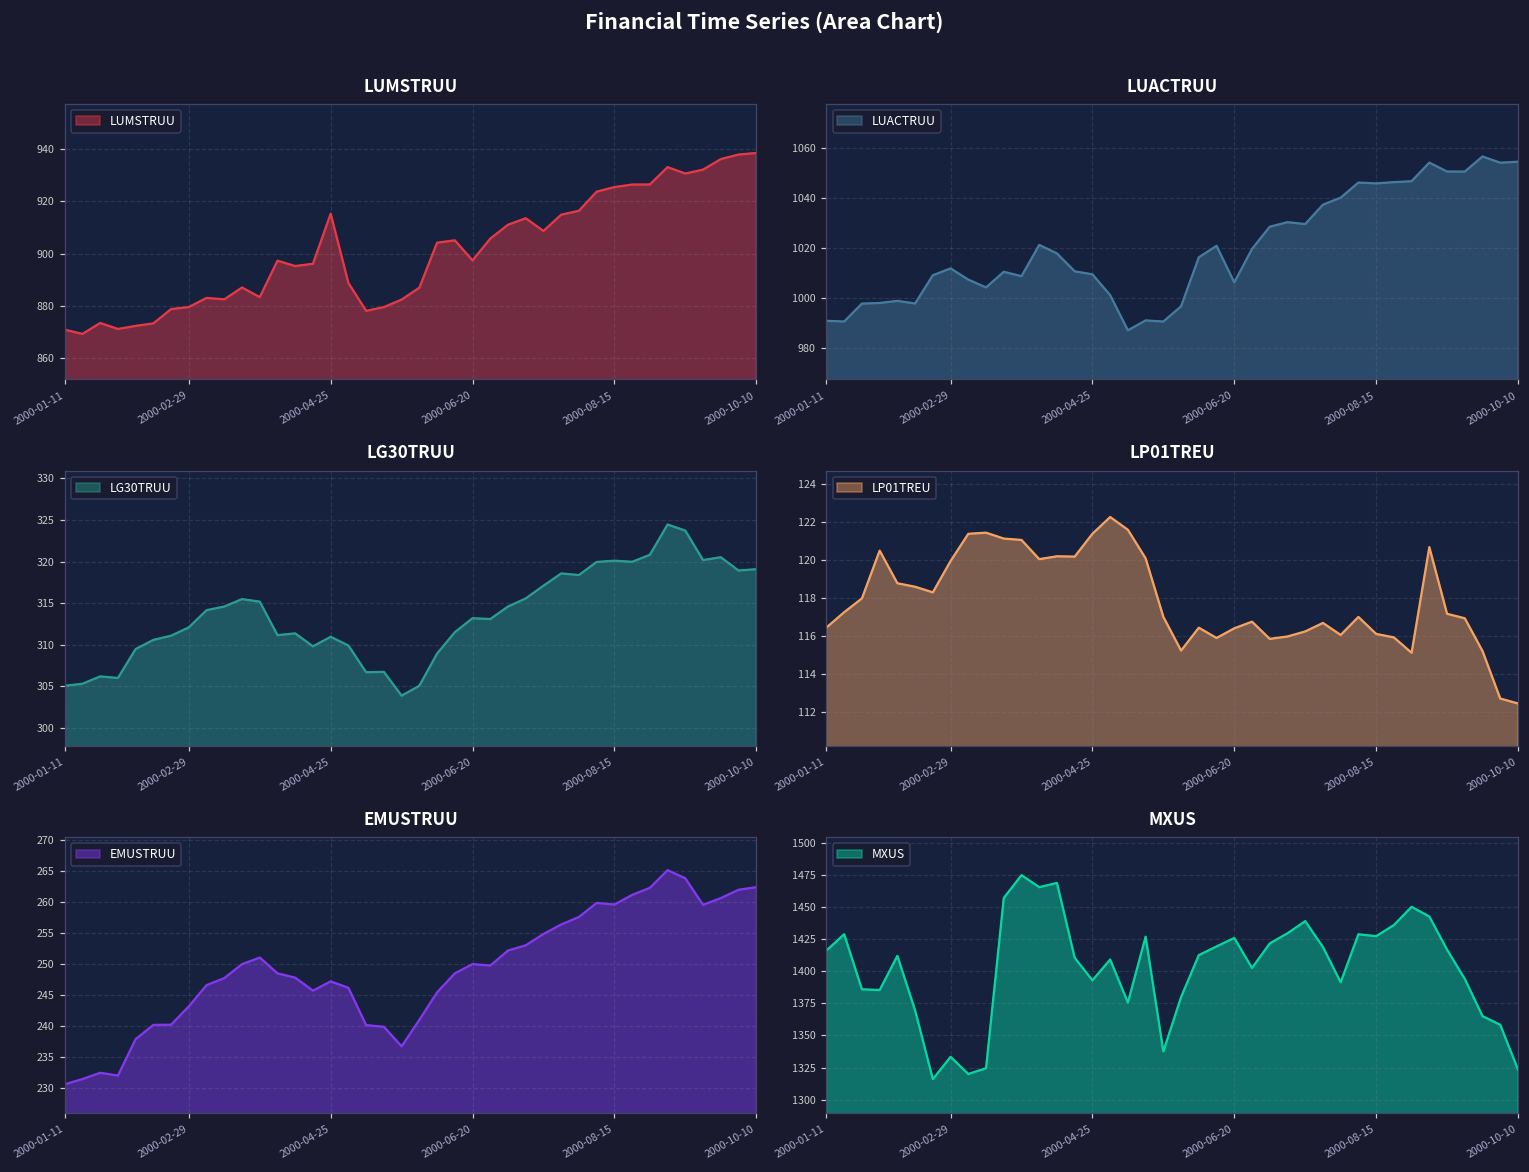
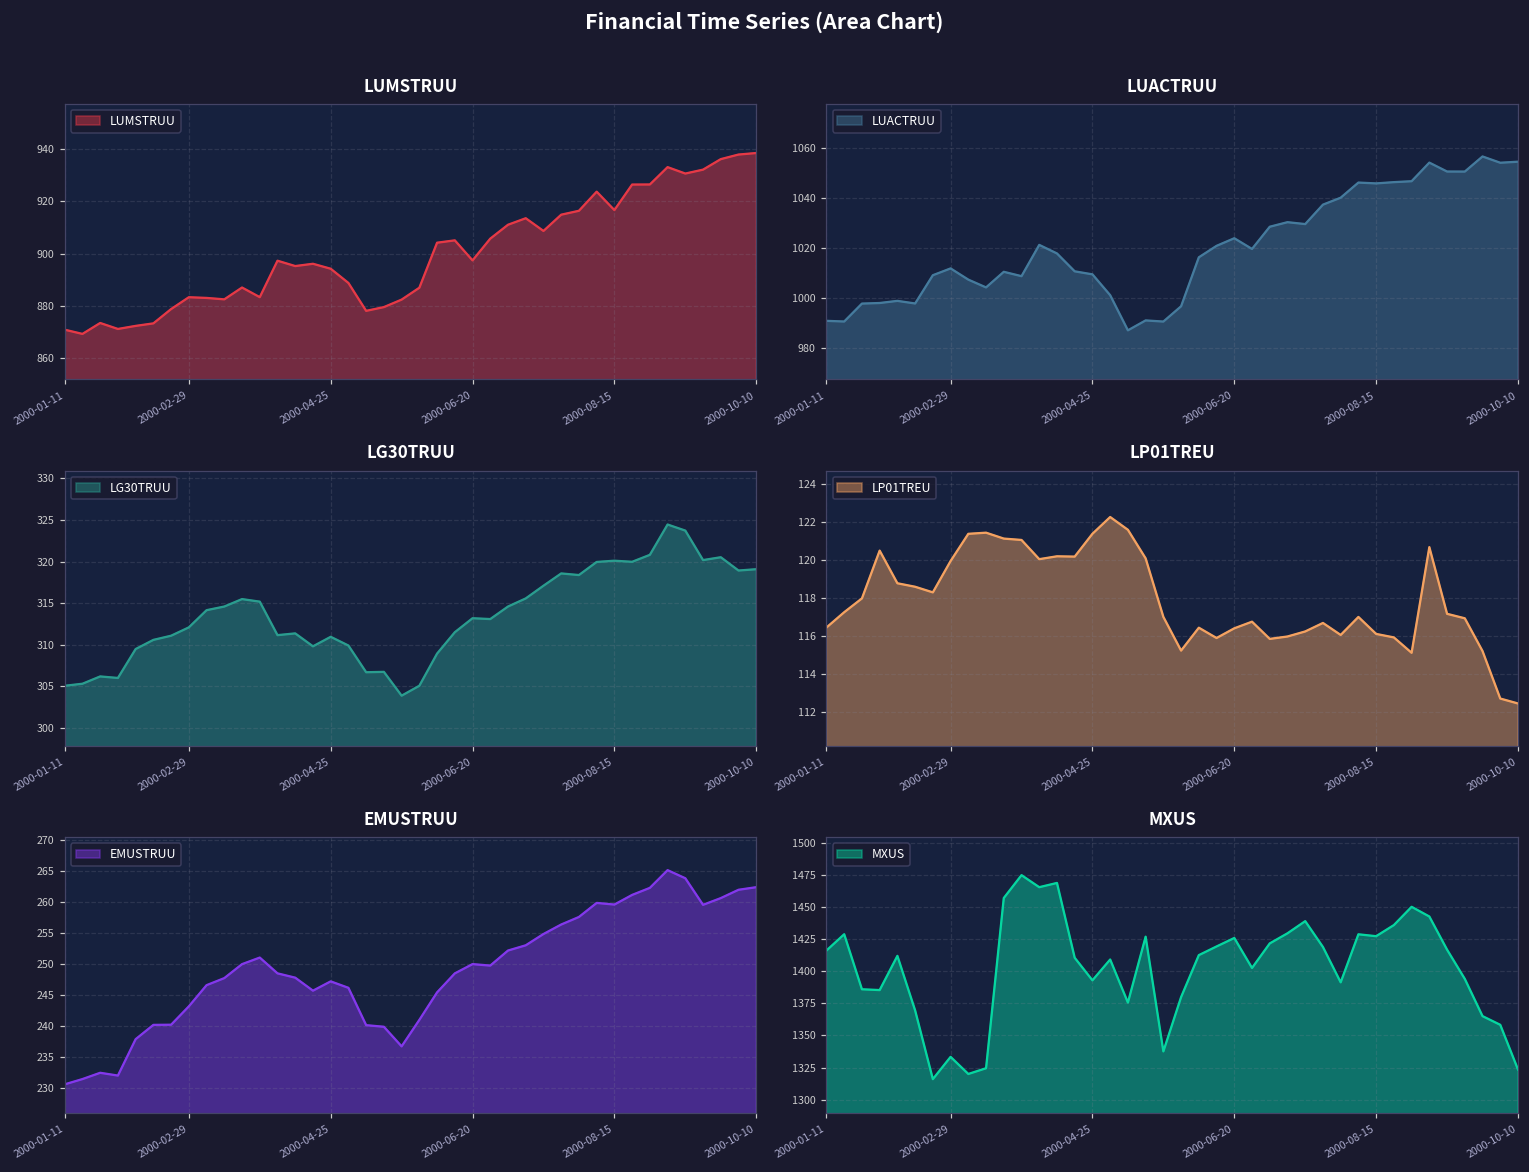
LUMSTRUU, 2000-02-29: 880 -> 883
LUMSTRUU, 2000-04-25: 915 -> 894
LUMSTRUU, 2000-08-15: 925 -> 917
LUACTRUU, 2000-06-20: 1006 -> 1024
